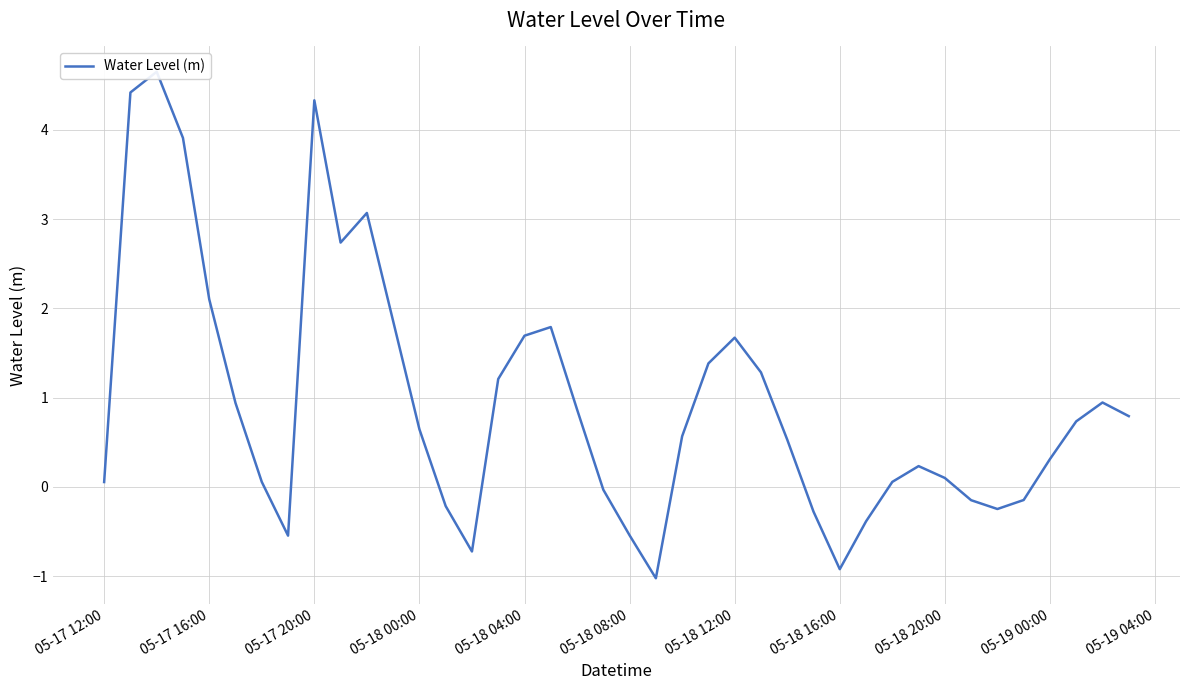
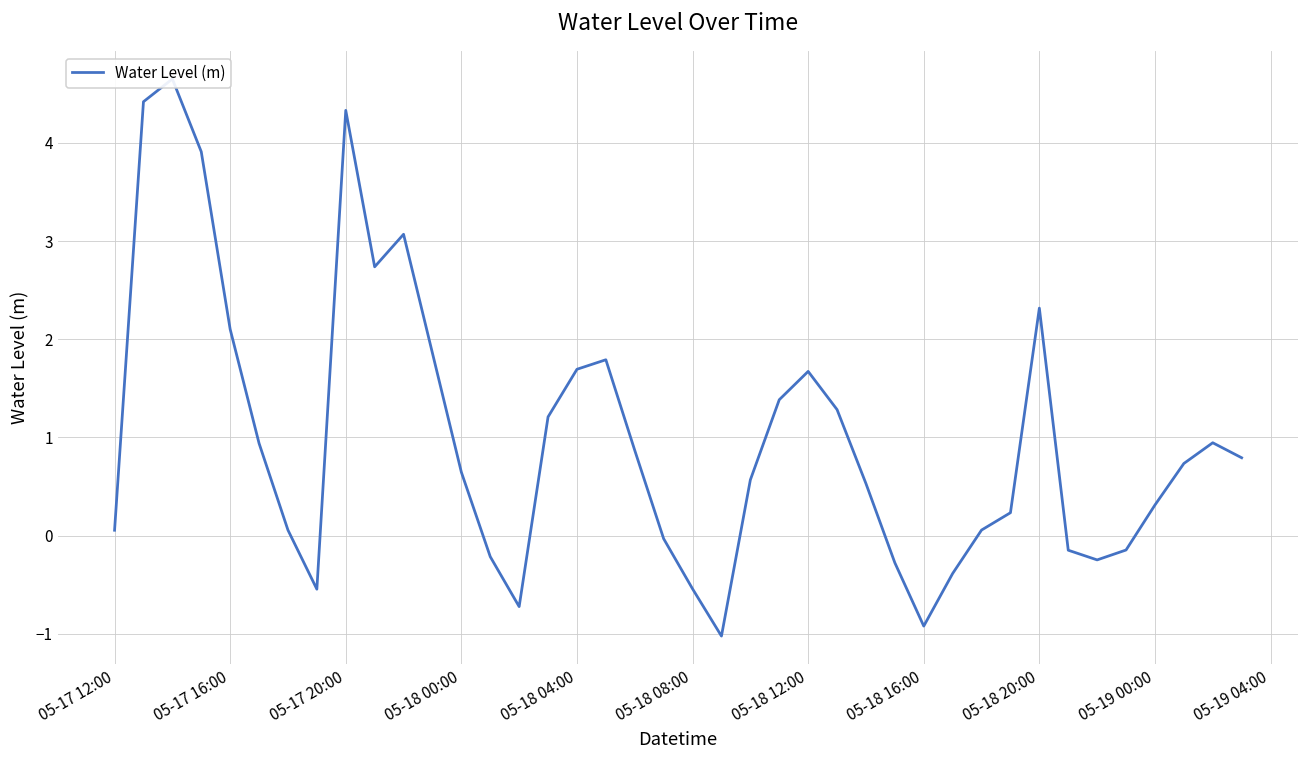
05-18 20:00: 0.1 -> 2.3
